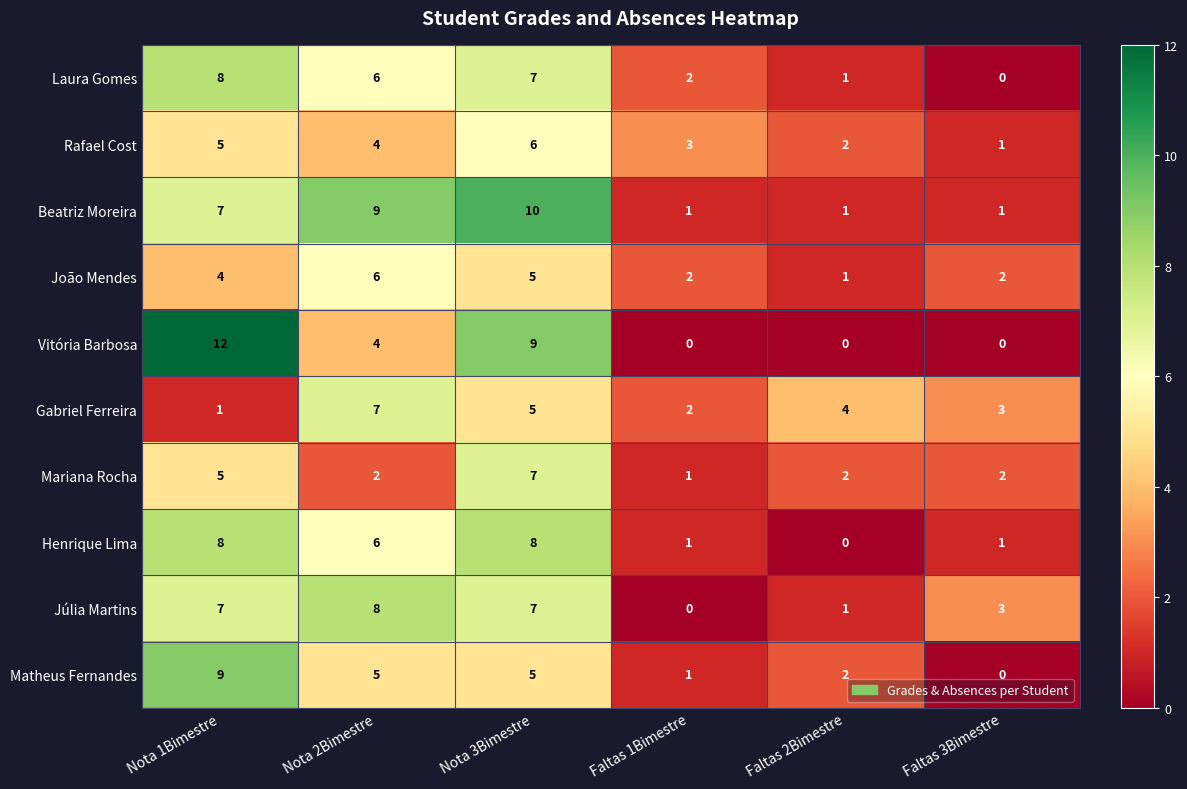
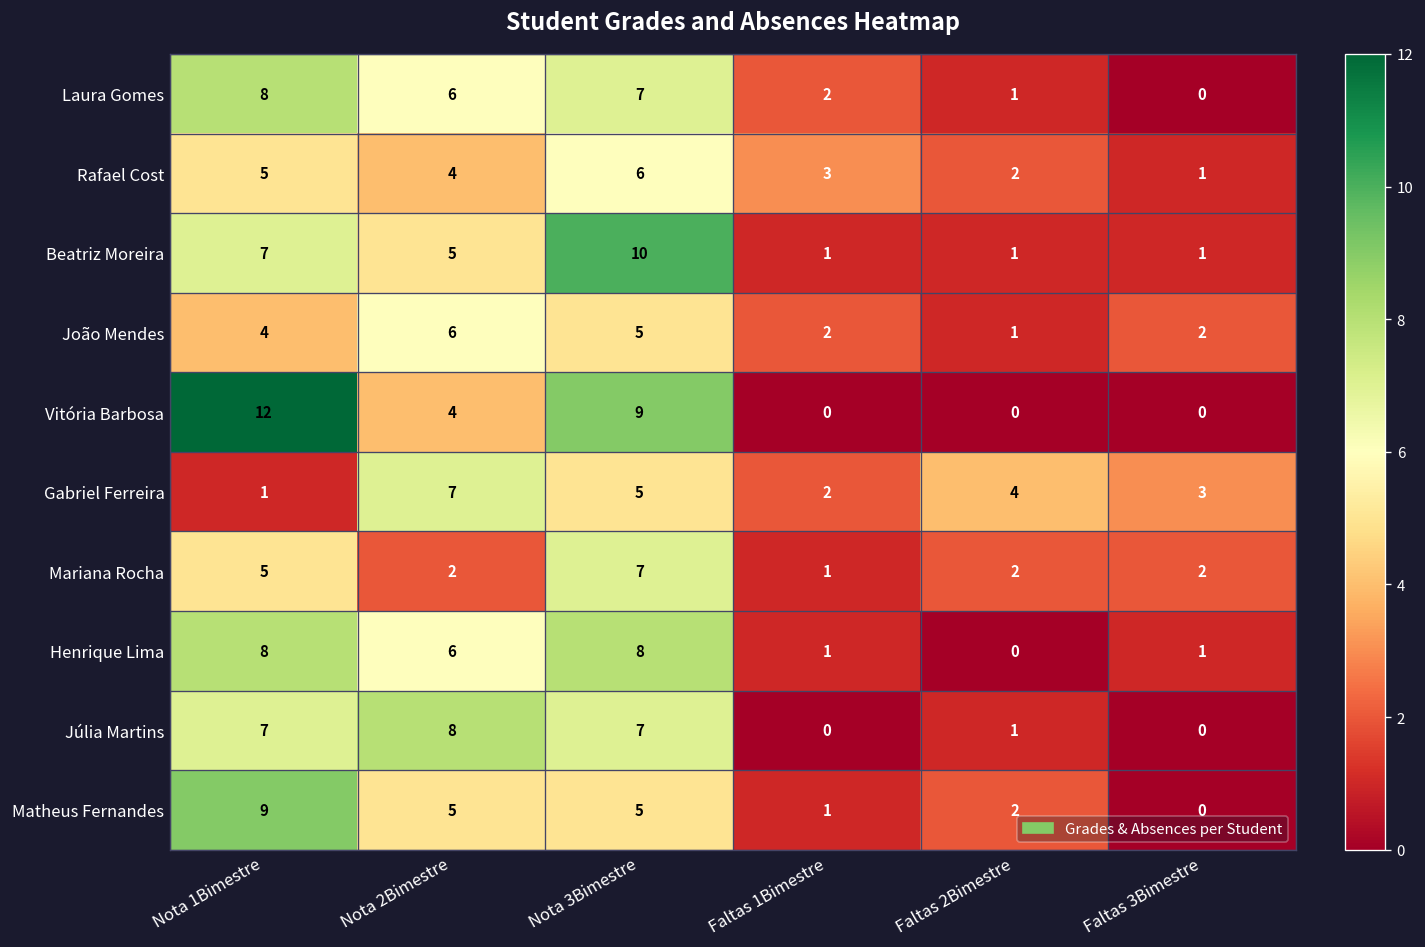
Beatriz Moreira, Nota 2Bimestre: 9 -> 5
Júlia Martins, Faltas 3Bimestre: 3 -> 0
